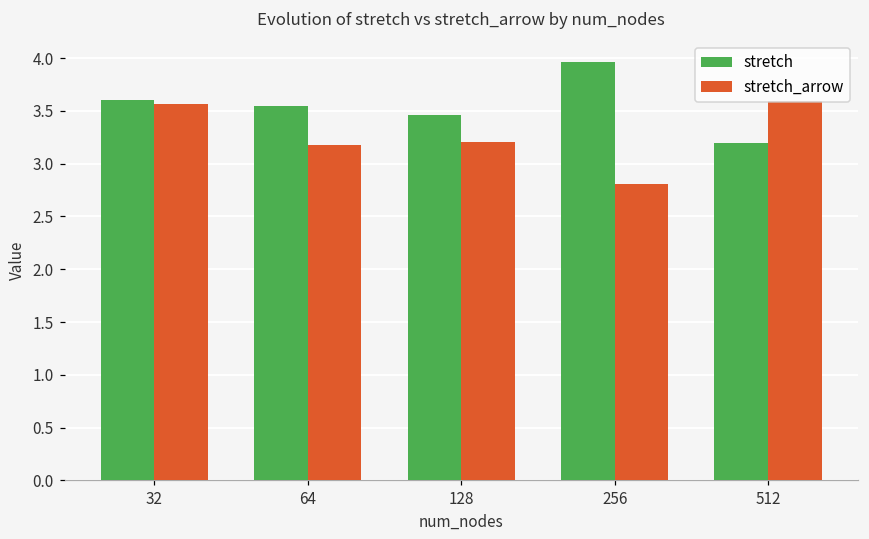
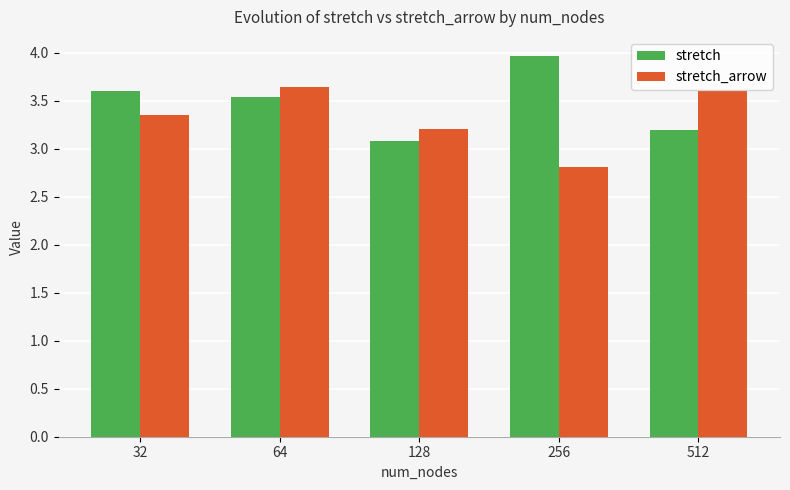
stretch_arrow, 32: 3.6 -> 3.3
stretch_arrow, 64: 3.2 -> 3.6
stretch, 128: 3.5 -> 3.1
